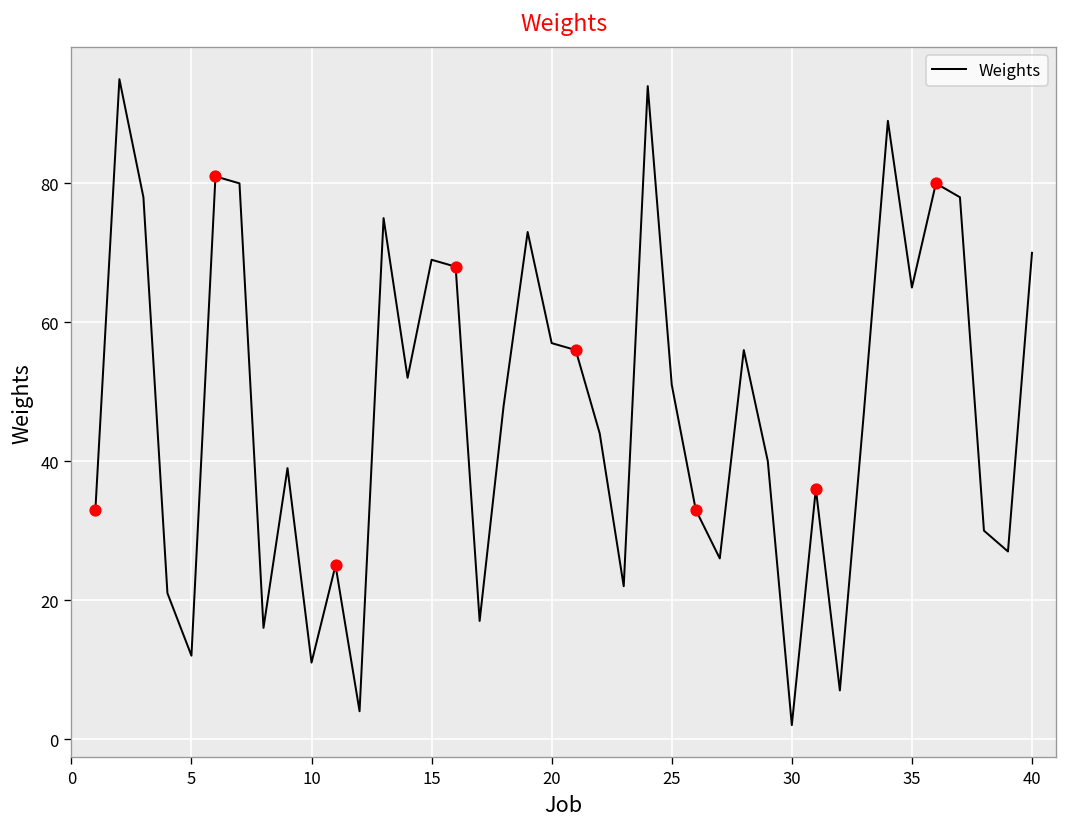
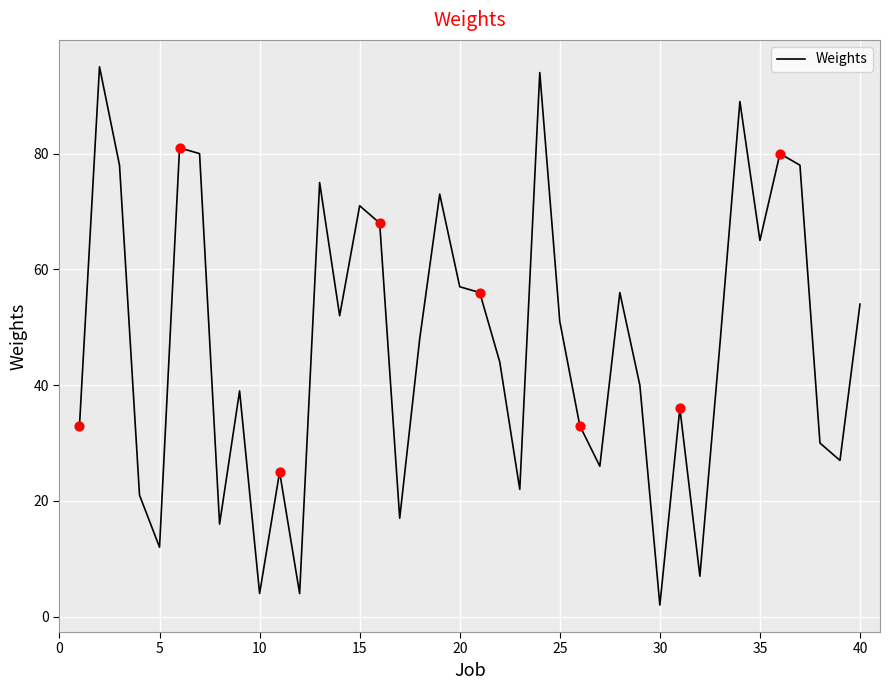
Weights, 10: 11 -> 4
Weights, 15: 69 -> 71
Weights, 40: 70 -> 54
